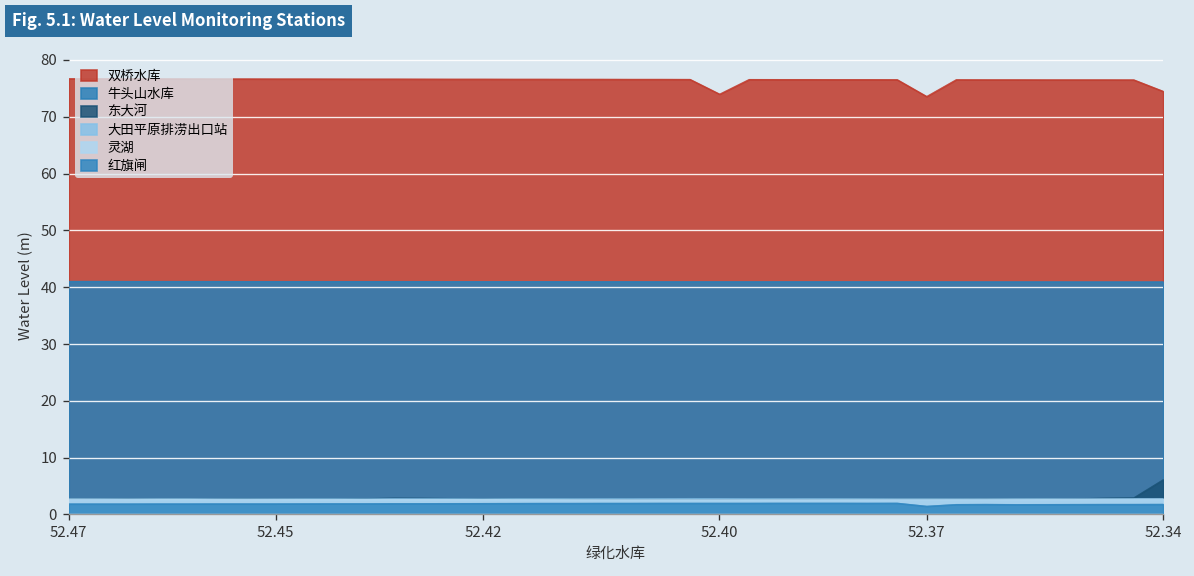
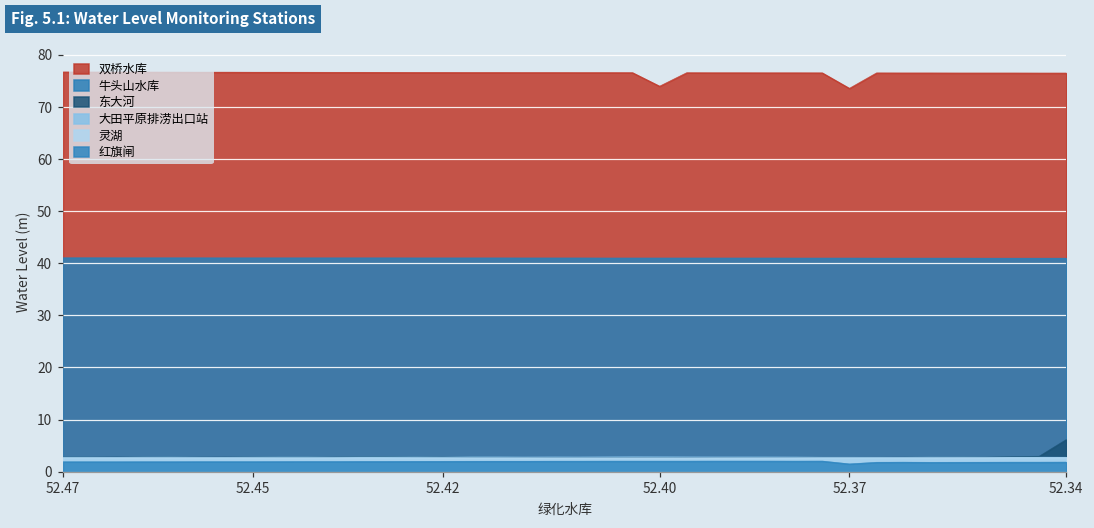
双桥水库, 52.34: 74 -> 77
